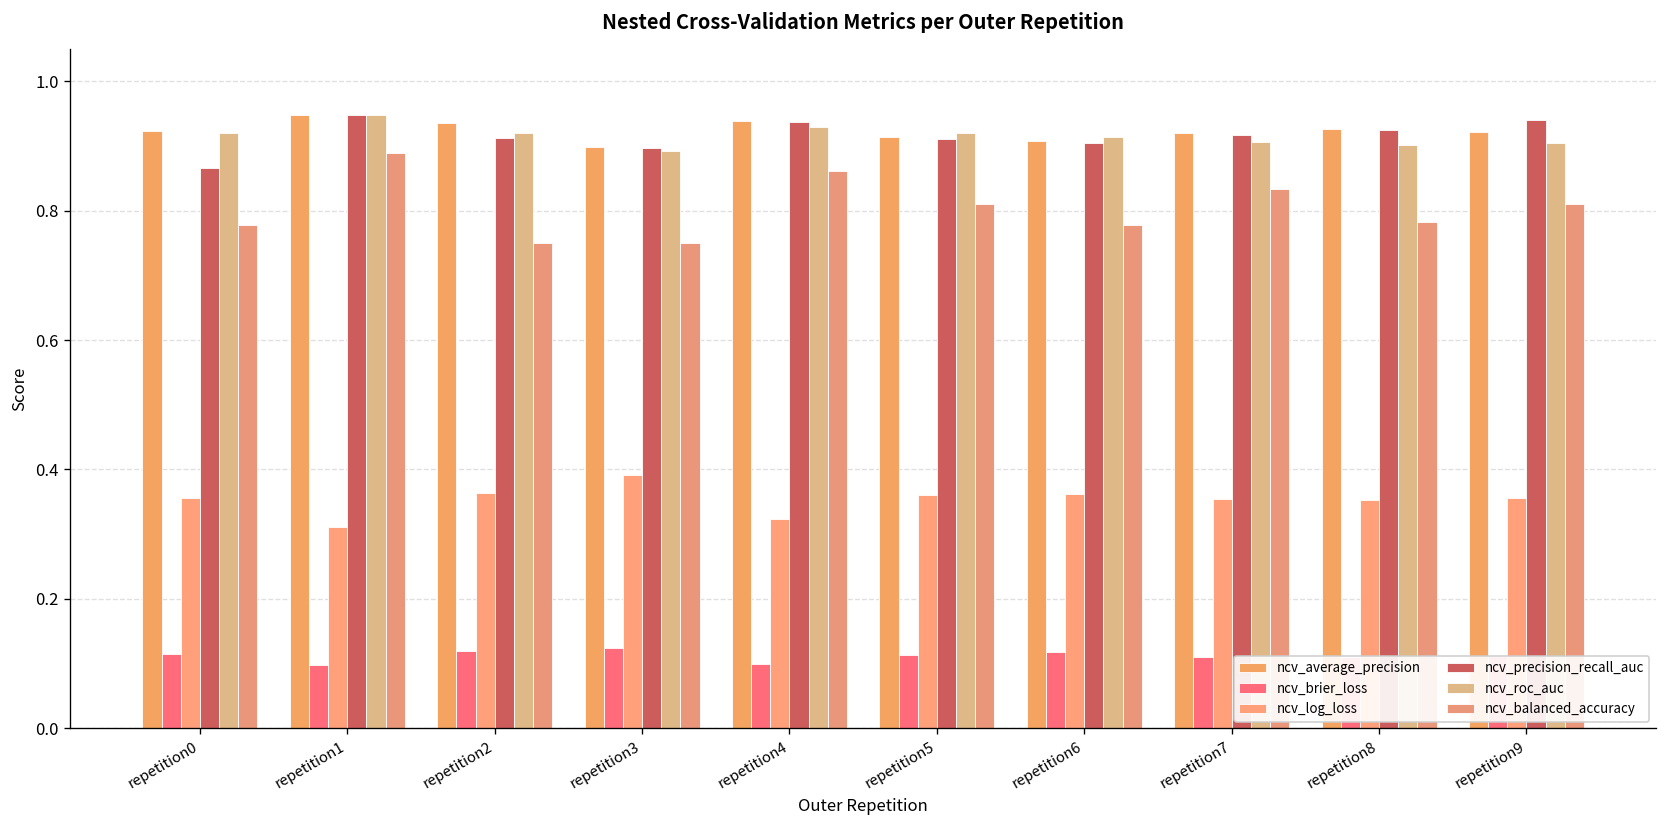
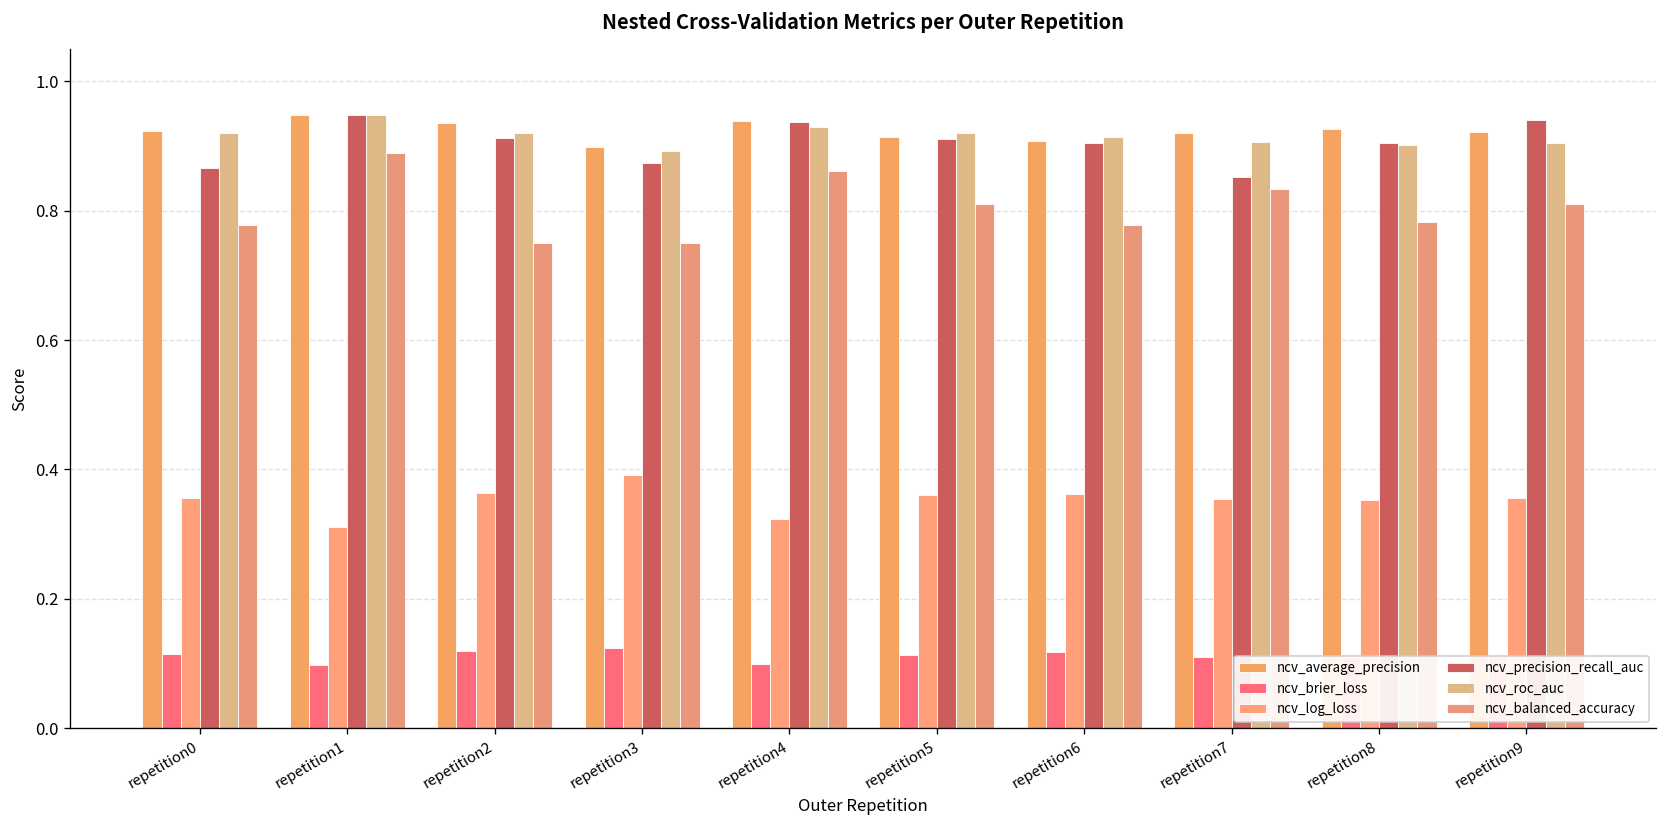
ncv_precision_recall_auc, repetition3: 0.90 -> 0.87
ncv_precision_recall_auc, repetition7: 0.92 -> 0.85
ncv_precision_recall_auc, repetition8: 0.92 -> 0.90
